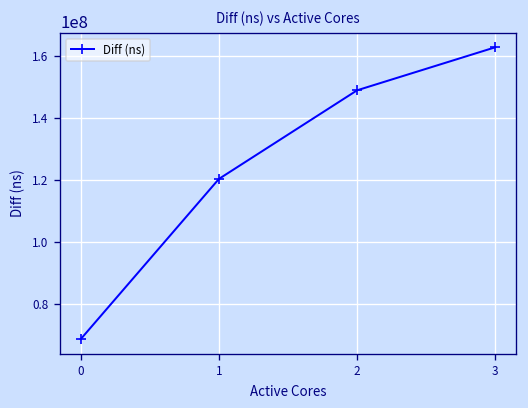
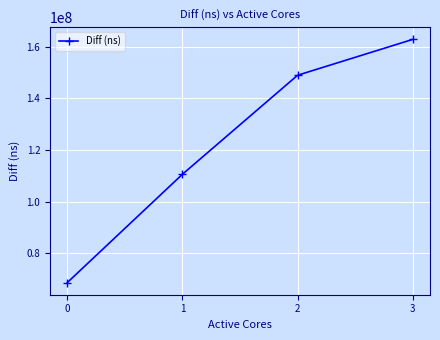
1: 120000000 -> 111000000
